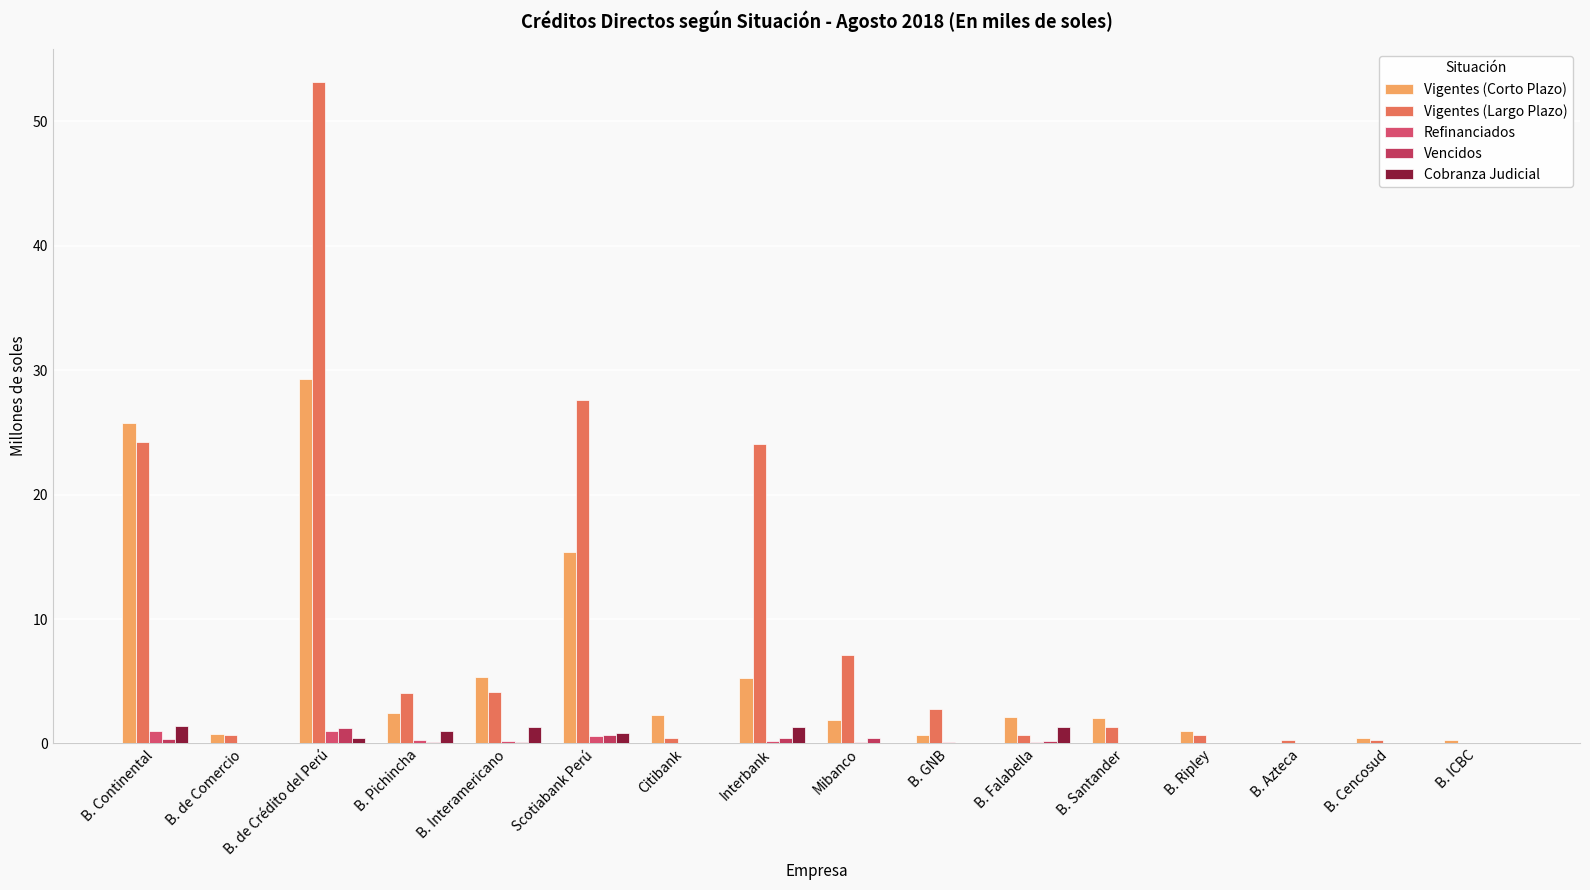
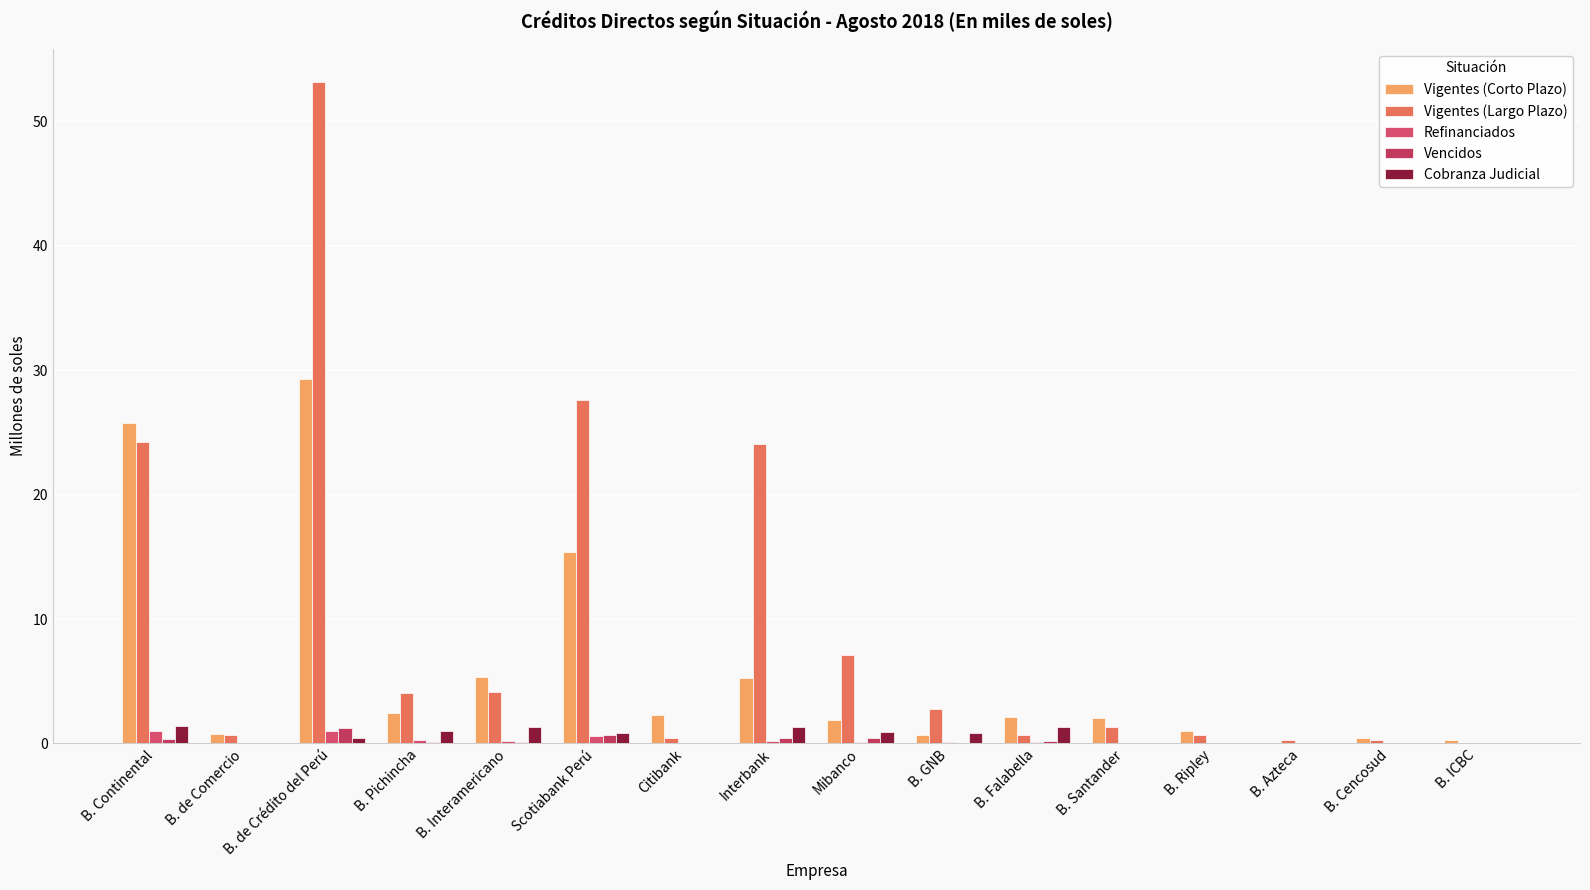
Cobranza Judicial, Mibanco: 0.1 -> 0.9
Cobranza Judicial, B. GNB: 0.1 -> 0.8
